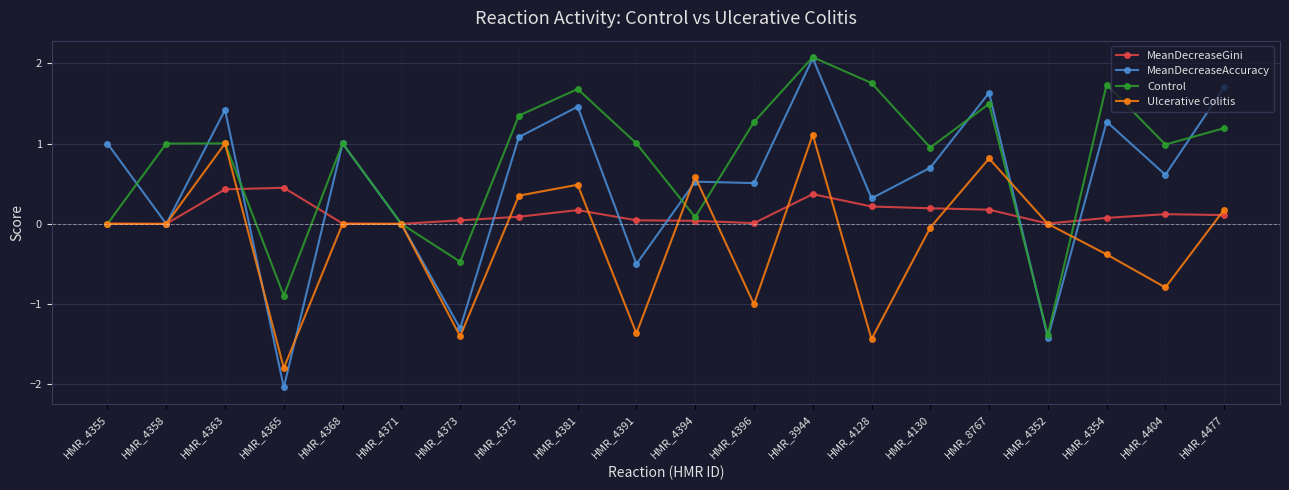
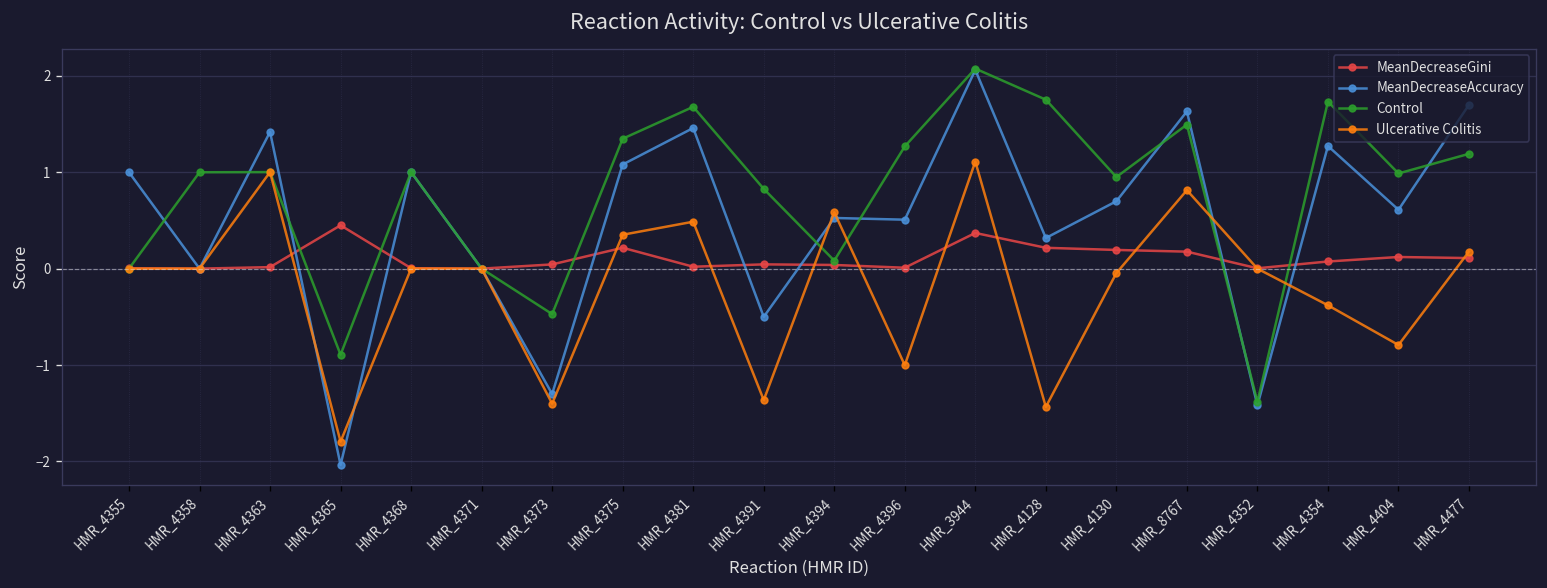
MeanDecreaseGini, HMR_4363: 0.4 -> 0.0
MeanDecreaseGini, HMR_4375: 0.1 -> 0.2
MeanDecreaseGini, HMR_4381: 0.2 -> 0.0
Control, HMR_4391: 1.0 -> 0.8
